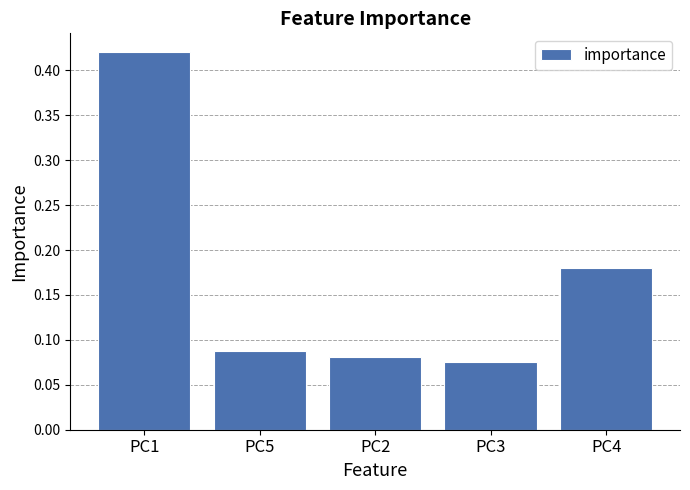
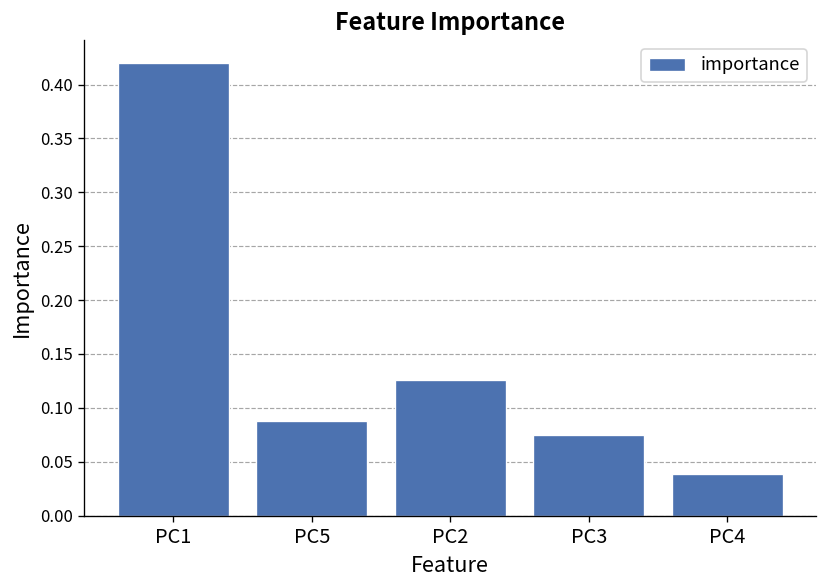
PC2: 0.08 -> 0.13
PC4: 0.18 -> 0.04
